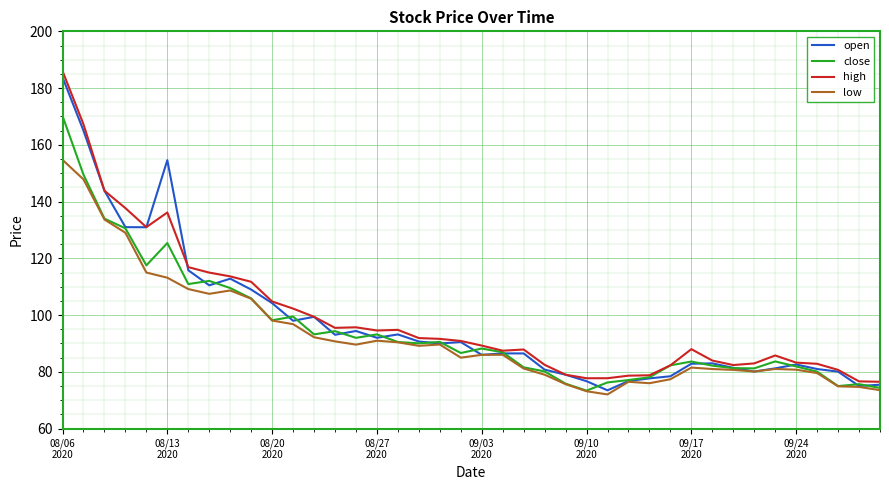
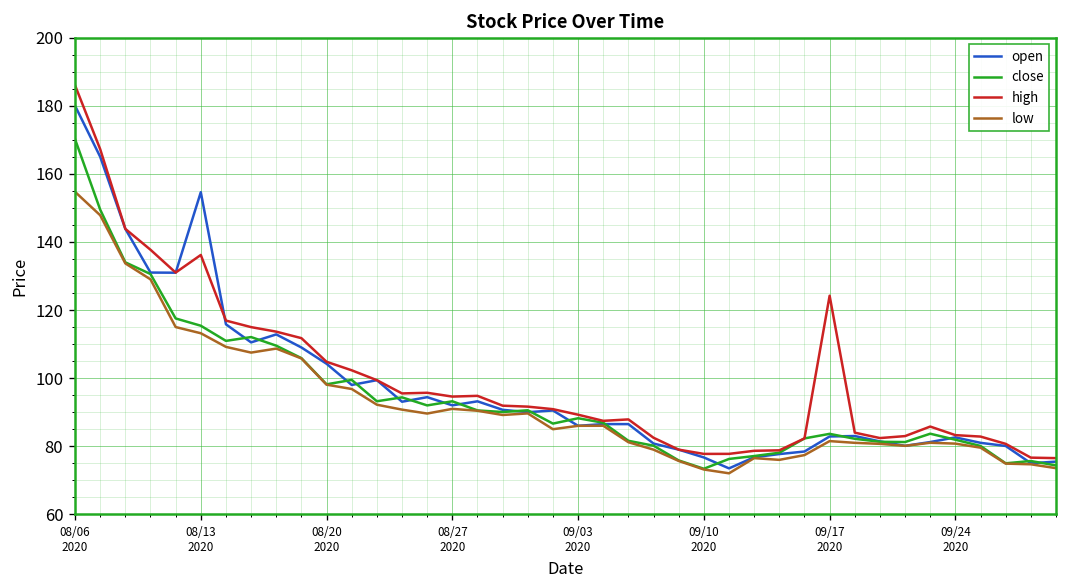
open, 08/06 2020: 184 -> 180
close, 08/13 2020: 125 -> 115
high, 09/17 2020: 88 -> 124
